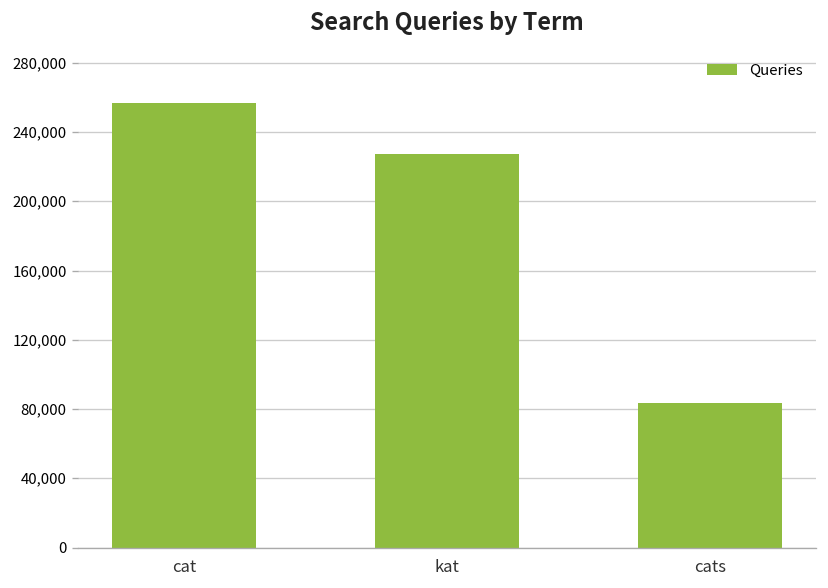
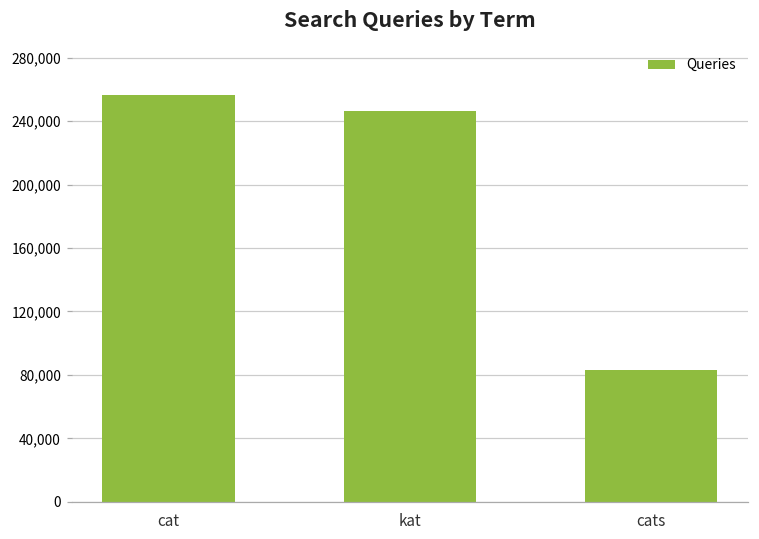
kat: 227,000 -> 247,000
